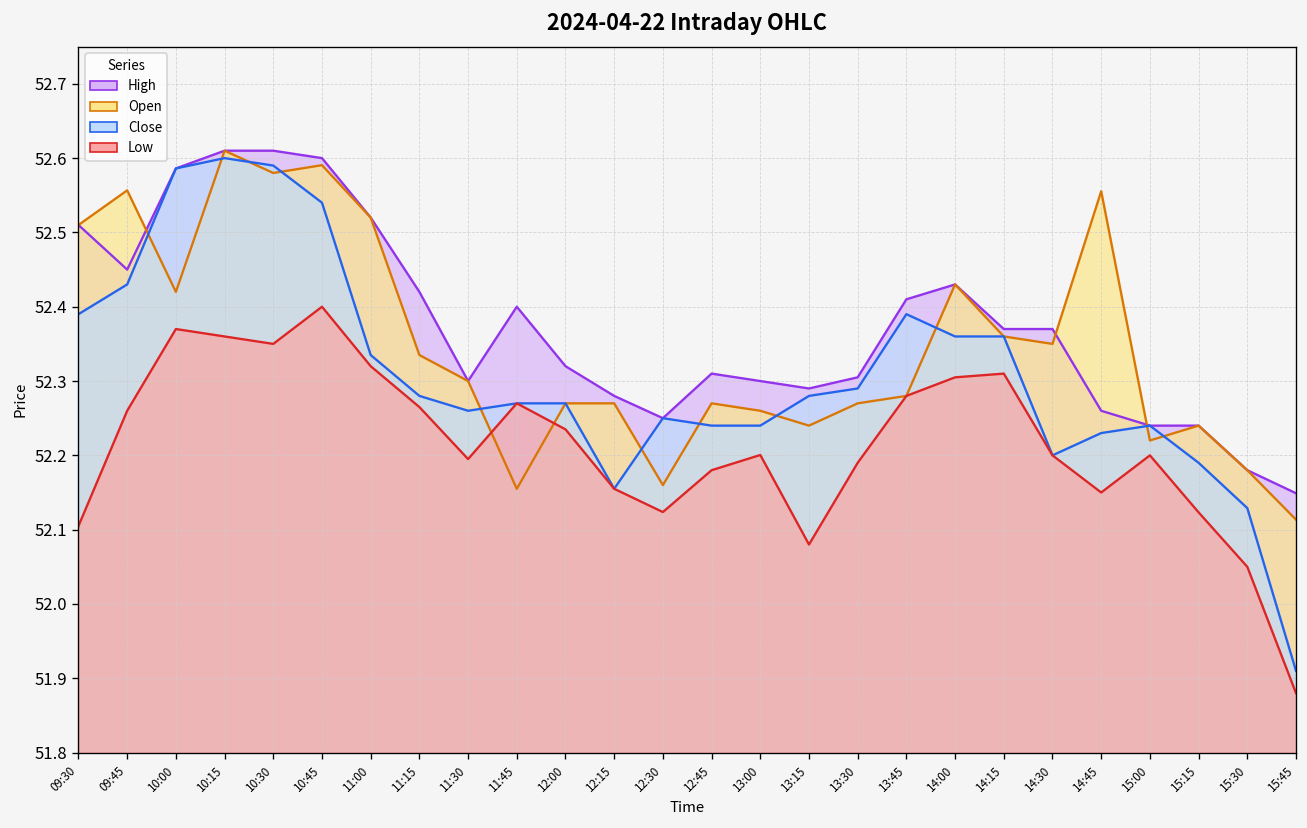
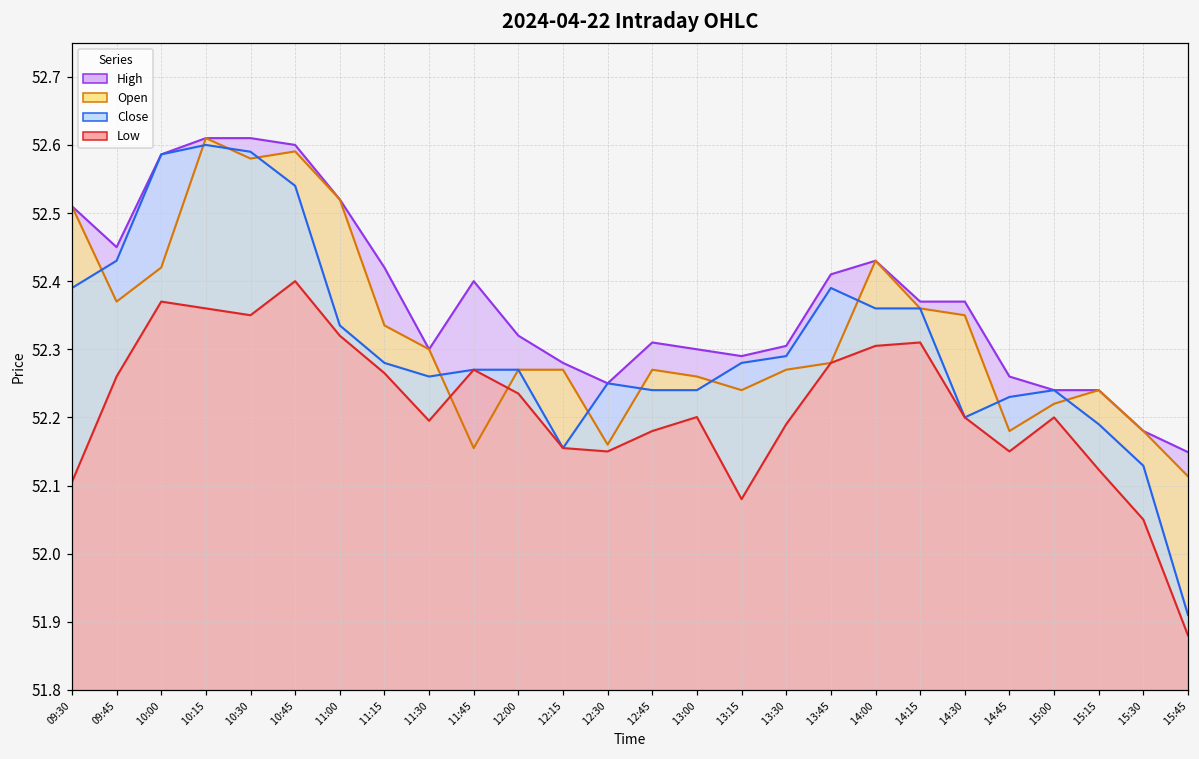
Open, 09:45: 52.56 -> 52.37
Low, 12:30: 52.12 -> 52.15
Open, 14:45: 52.56 -> 52.18
